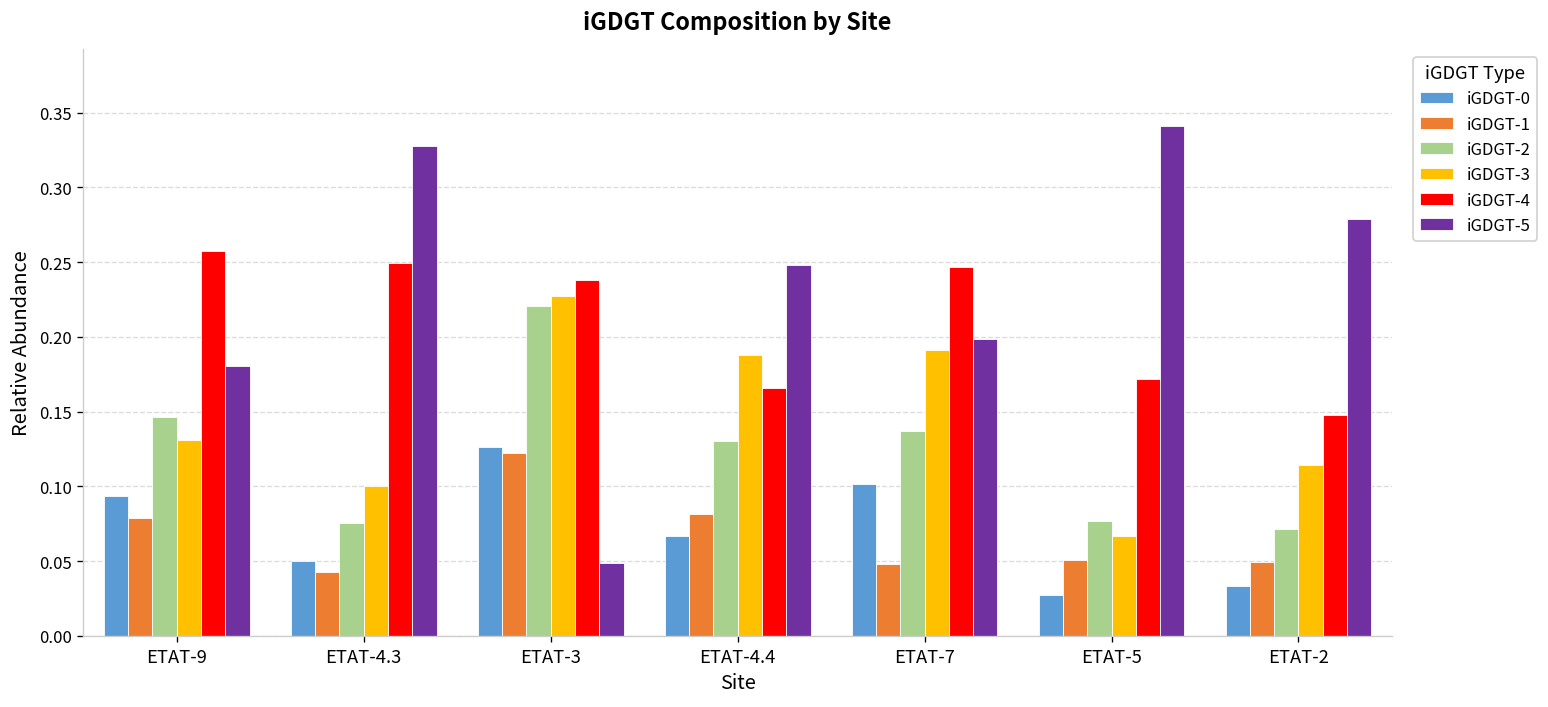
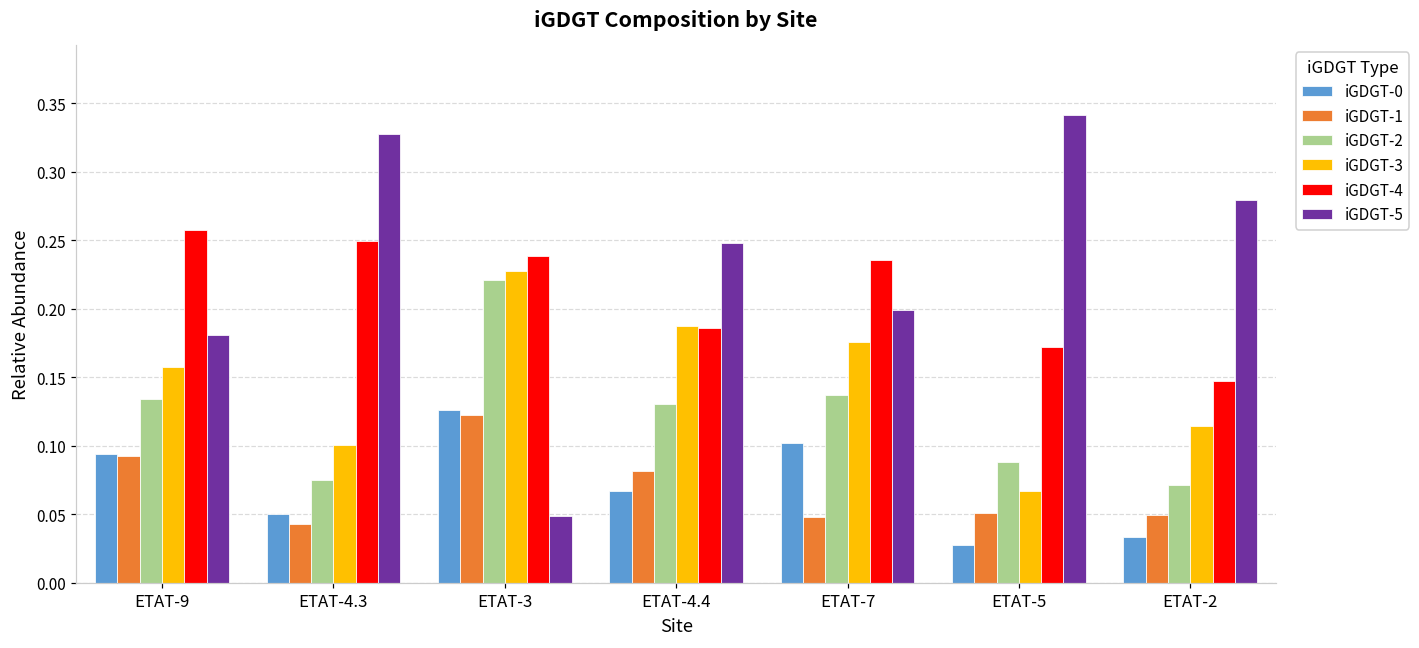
iGDGT-1, ETAT-9: 0.079 -> 0.092
iGDGT-2, ETAT-9: 0.146 -> 0.134
iGDGT-3, ETAT-9: 0.131 -> 0.157
iGDGT-4, ETAT-4.4: 0.166 -> 0.186
iGDGT-3, ETAT-7: 0.191 -> 0.175
iGDGT-4, ETAT-7: 0.246 -> 0.235
iGDGT-2, ETAT-5: 0.077 -> 0.088
